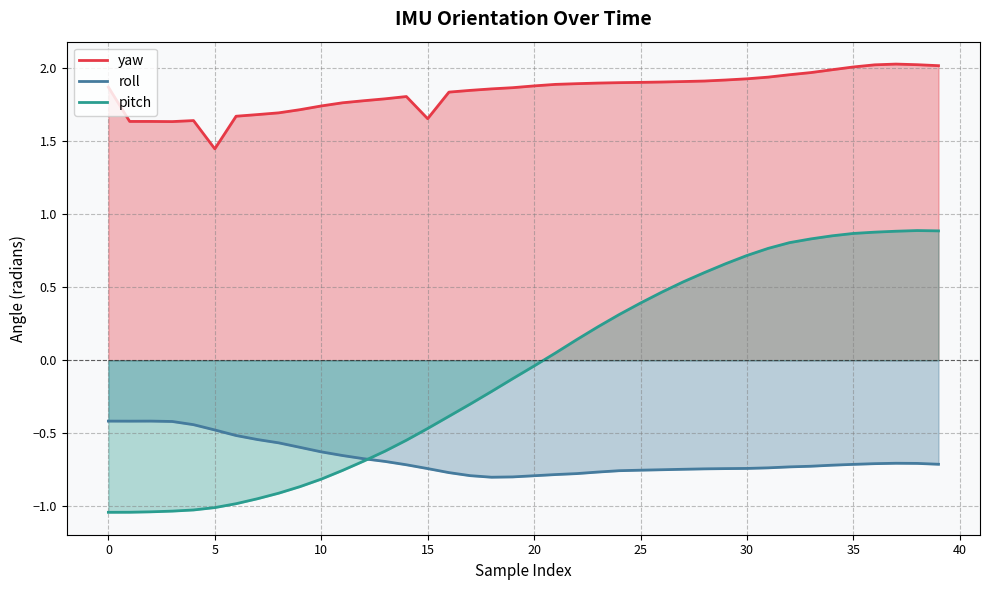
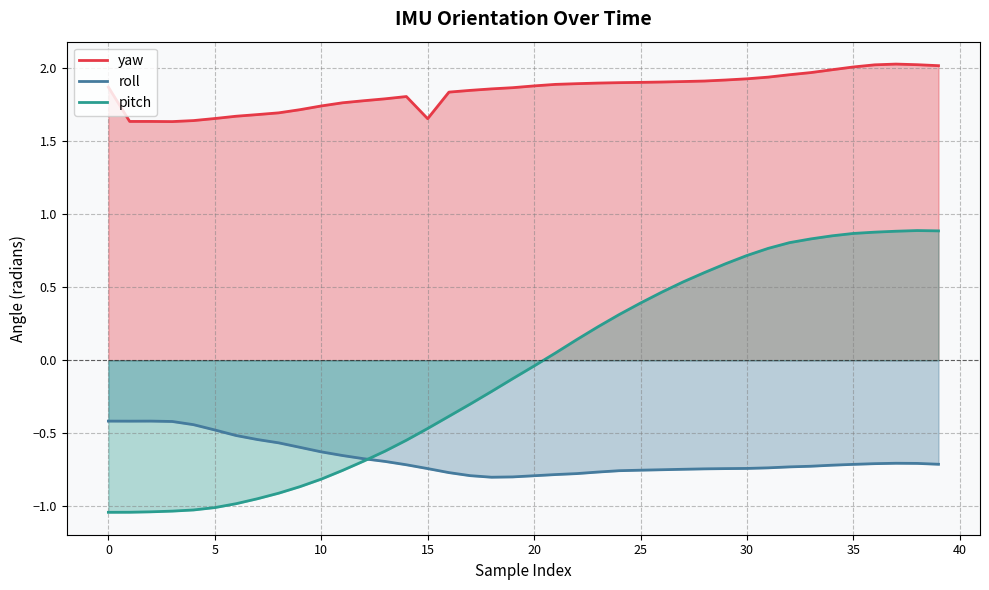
yaw, 5: 1.45 -> 1.66
